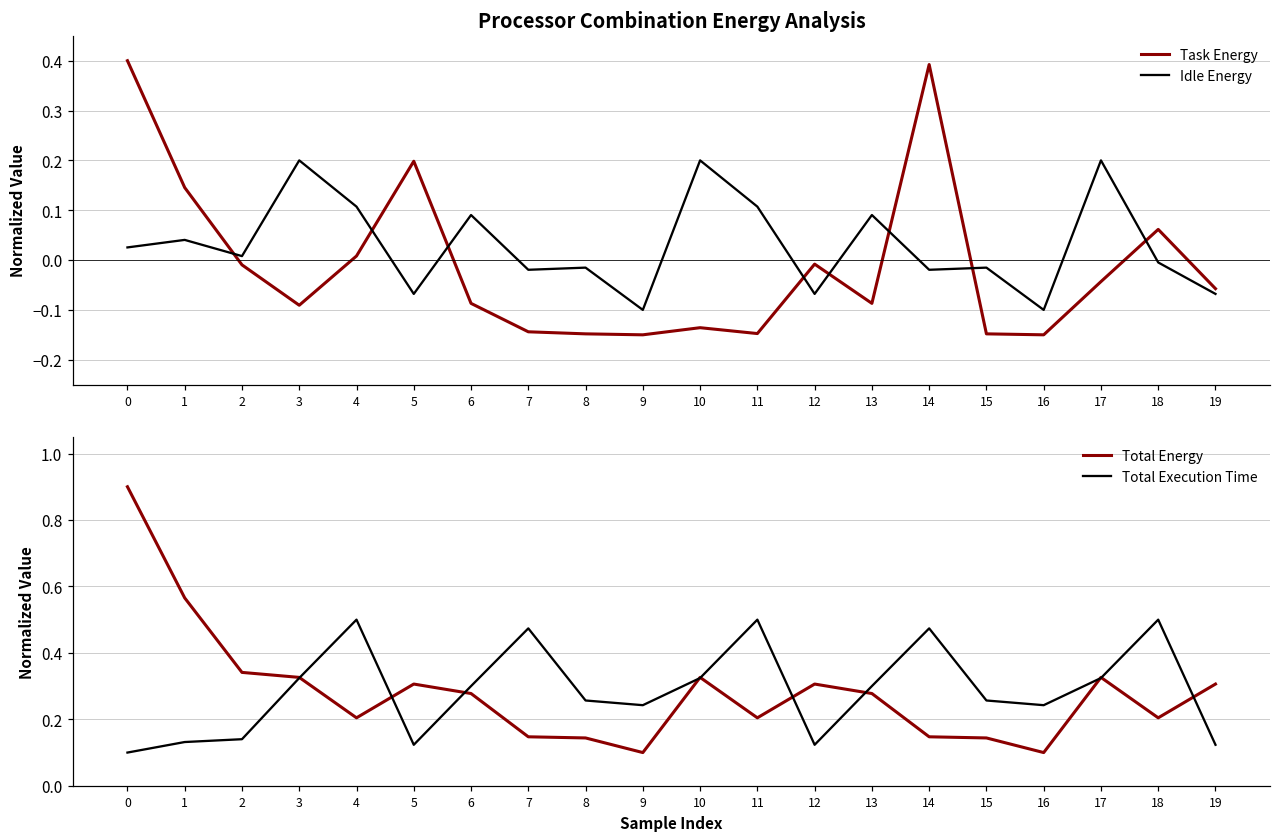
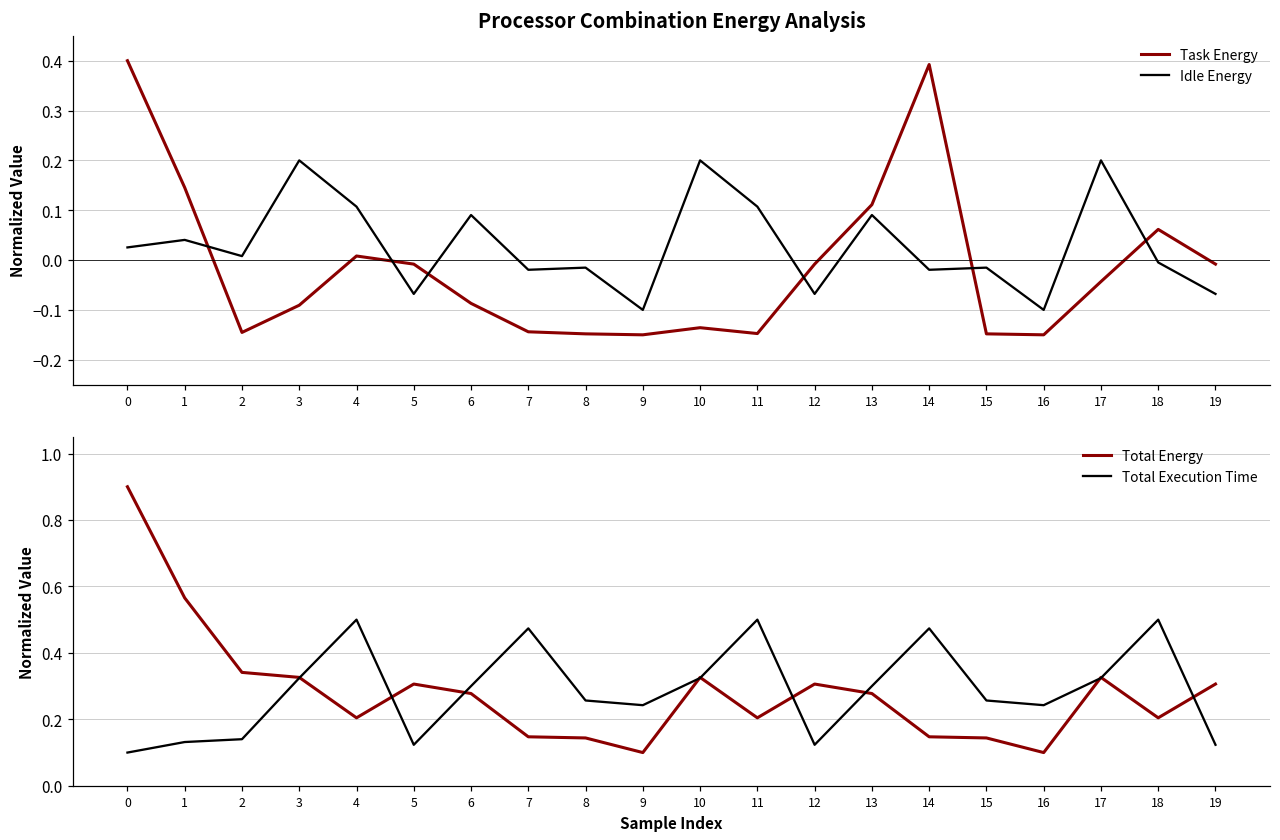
Processor Combination Energy Analysis, Task Energy, 2: -0.01 -> -0.15
Processor Combination Energy Analysis, Task Energy, 5: 0.20 -> -0.01
Processor Combination Energy Analysis, Task Energy, 13: -0.09 -> 0.11
Processor Combination Energy Analysis, Task Energy, 19: -0.06 -> -0.01
